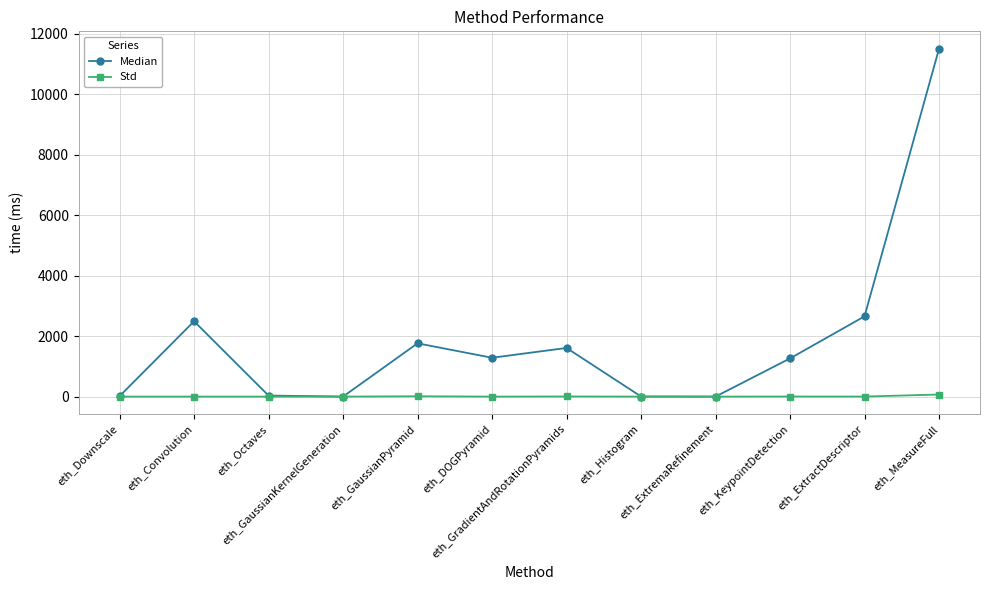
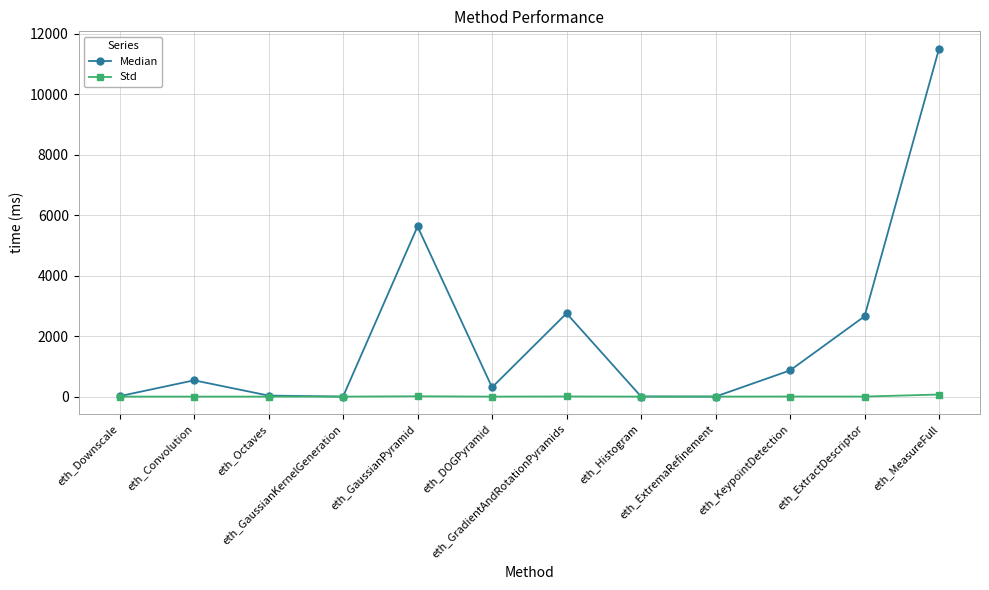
Median, eth_Convolution: 2500 -> 500
Median, eth_GaussianPyramid: 1800 -> 5600
Median, eth_DOGPyramid: 1300 -> 300
Median, eth_GradientAndRotationPyramids: 1600 -> 2800
Median, eth_KeypointDetection: 1300 -> 900
